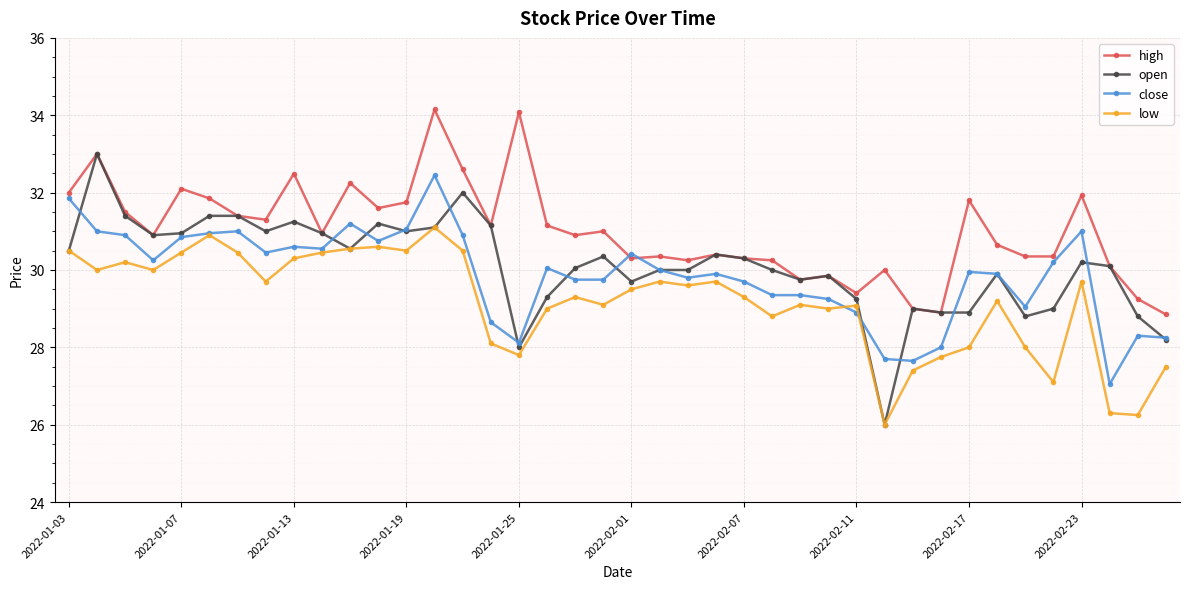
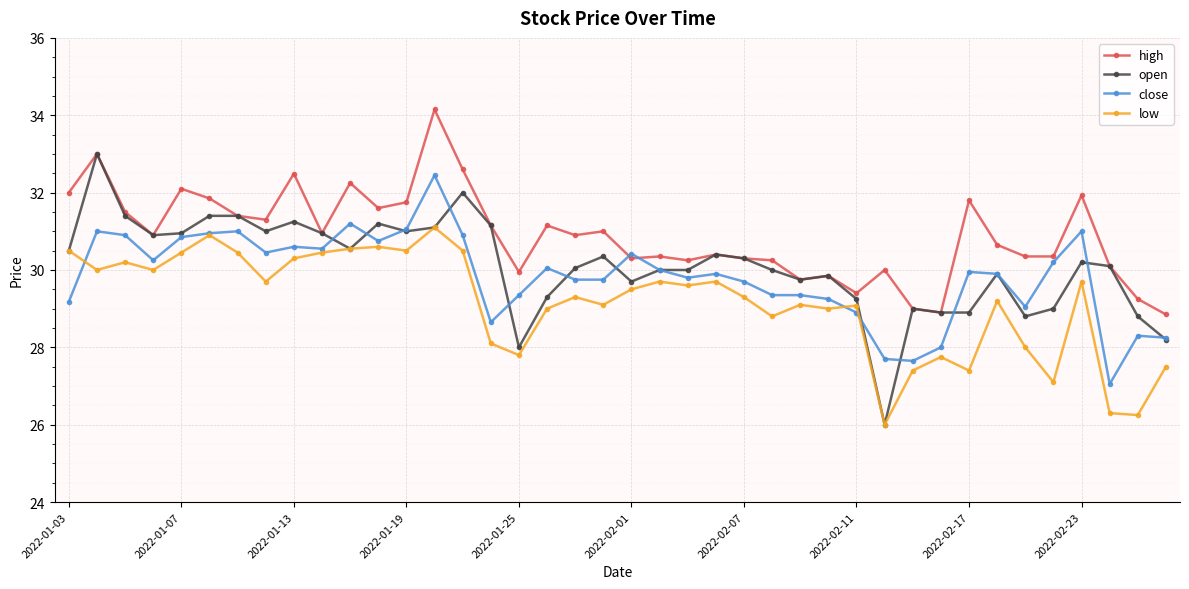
close, 2022-01-03: 31.9 -> 29.2
high, 2022-01-25: 34.1 -> 30.0
close, 2022-01-25: 28.1 -> 29.4
low, 2022-02-17: 28.0 -> 27.4
